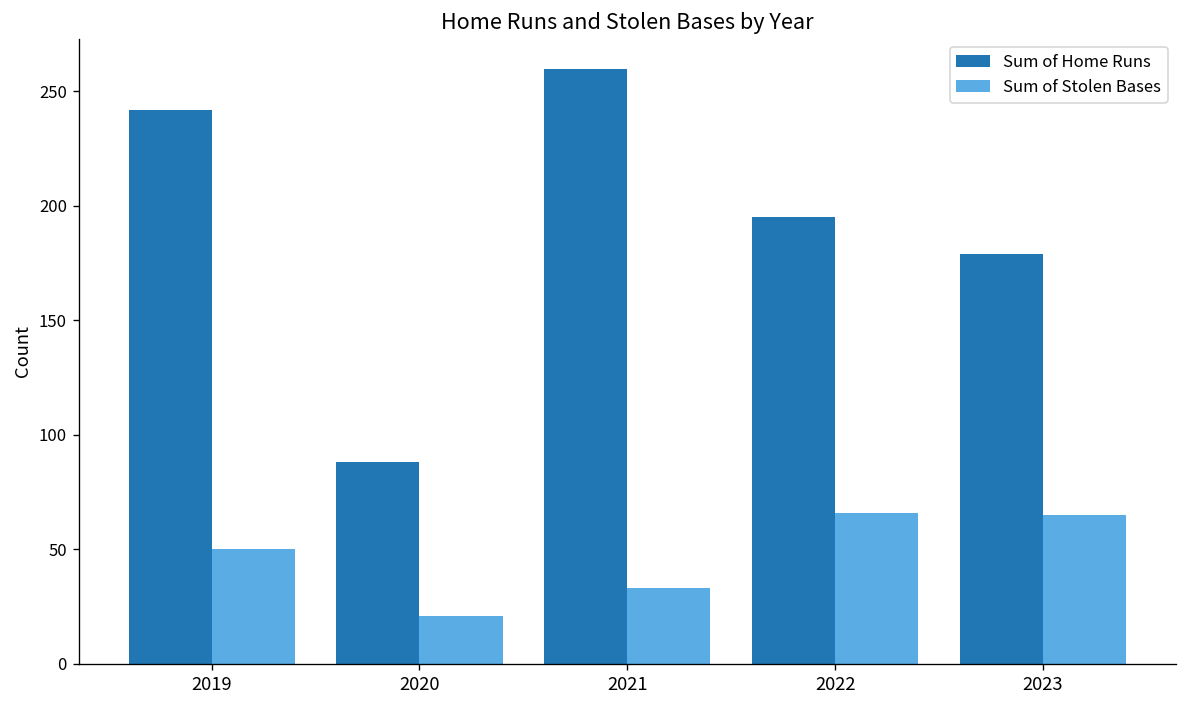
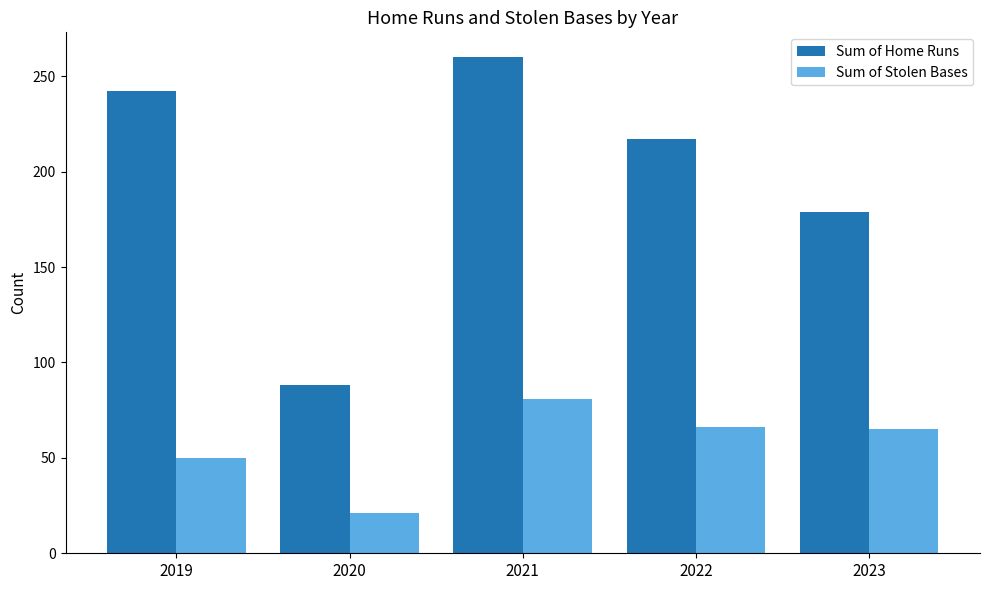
Sum of Stolen Bases, 2021: 33 -> 81
Sum of Home Runs, 2022: 195 -> 217
